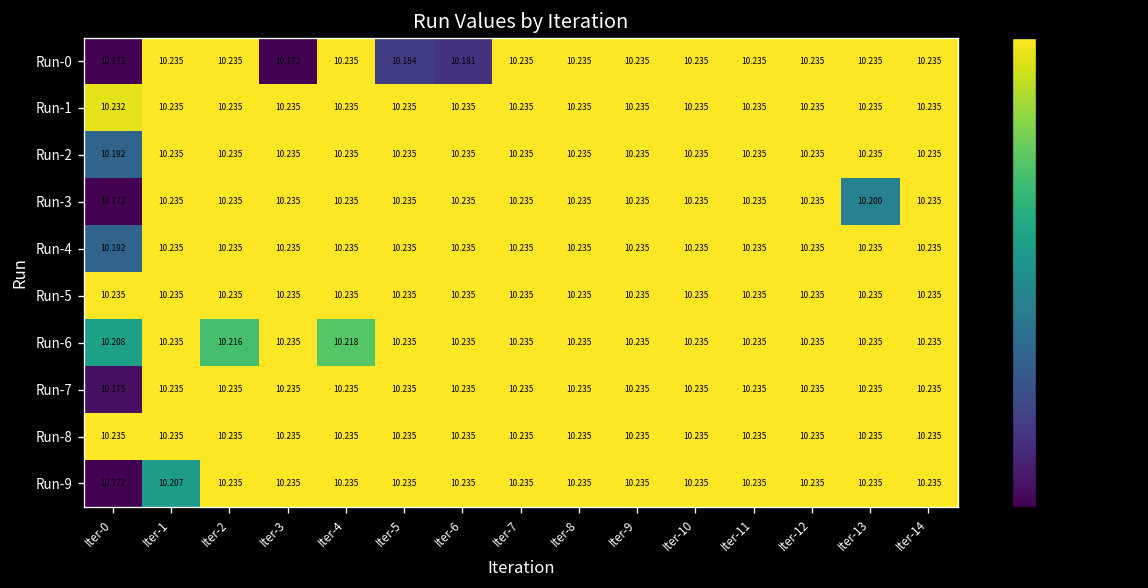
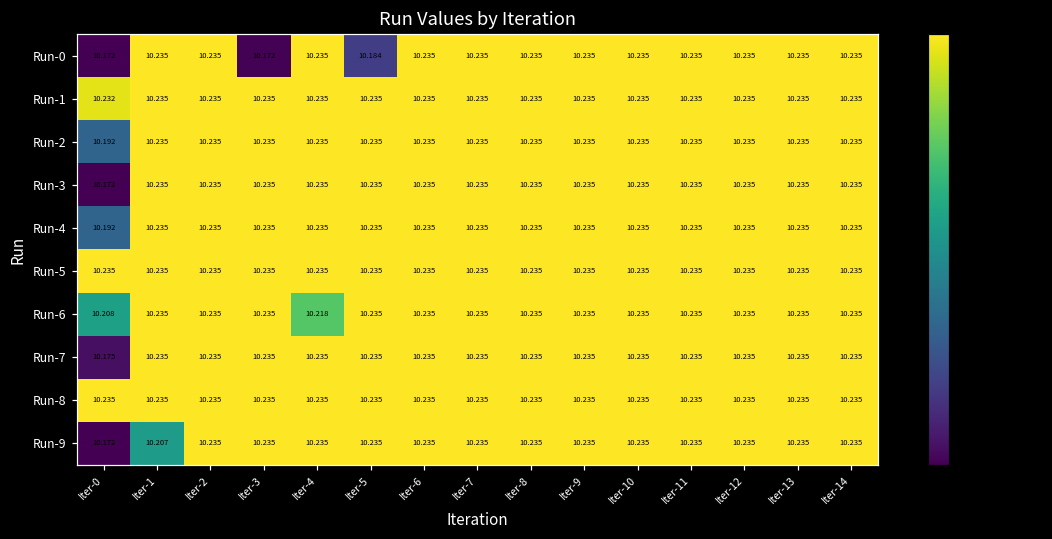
Run-0, Iter-6: 10.181 -> 10.235
Run-3, Iter-13: 10.200 -> 10.235
Run-6, Iter-2: 10.216 -> 10.235
